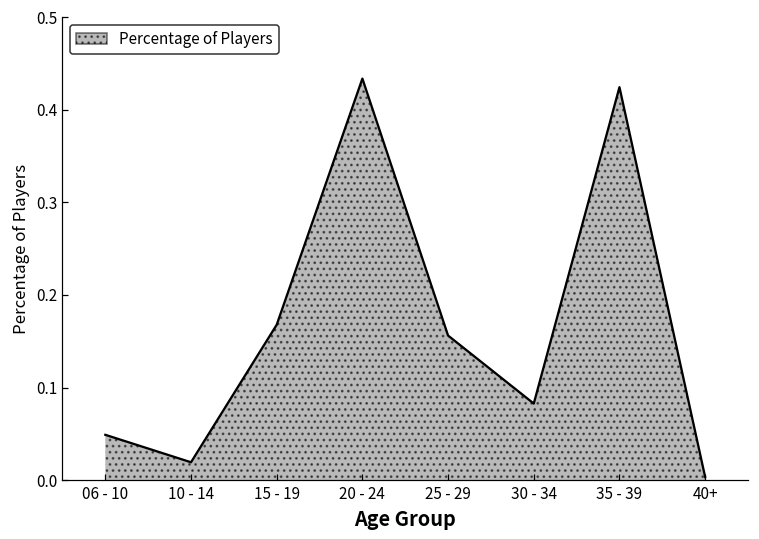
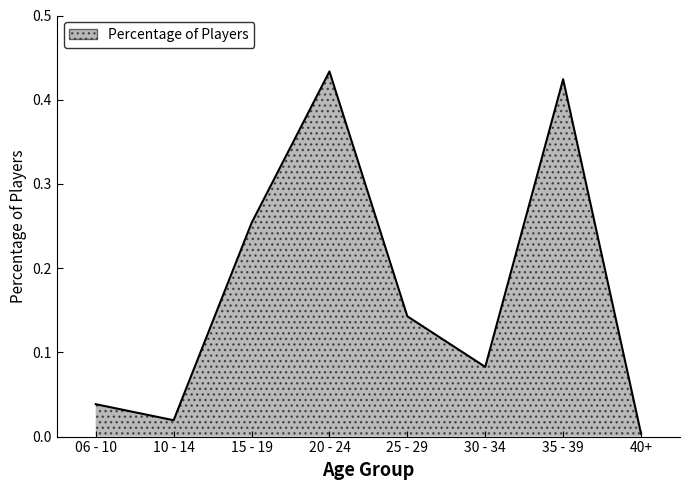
06 - 10: 0.05 -> 0.04
15 - 19: 0.17 -> 0.25
25 - 29: 0.16 -> 0.14
